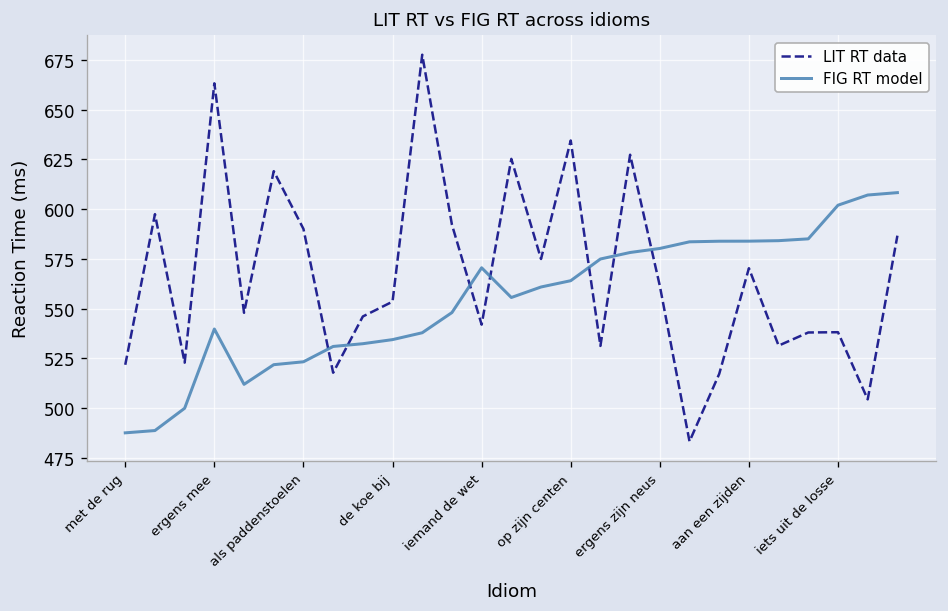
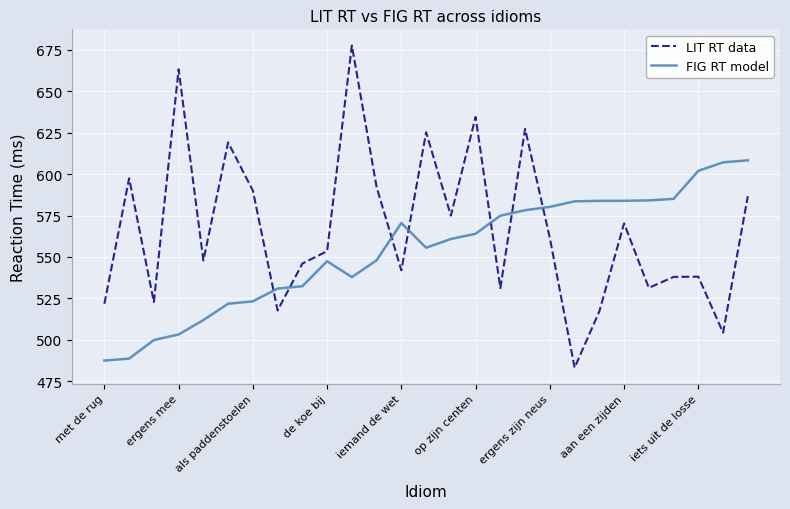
FIG RT model, ergens mee: 540 -> 503
FIG RT model, de koe bij: 534 -> 547
